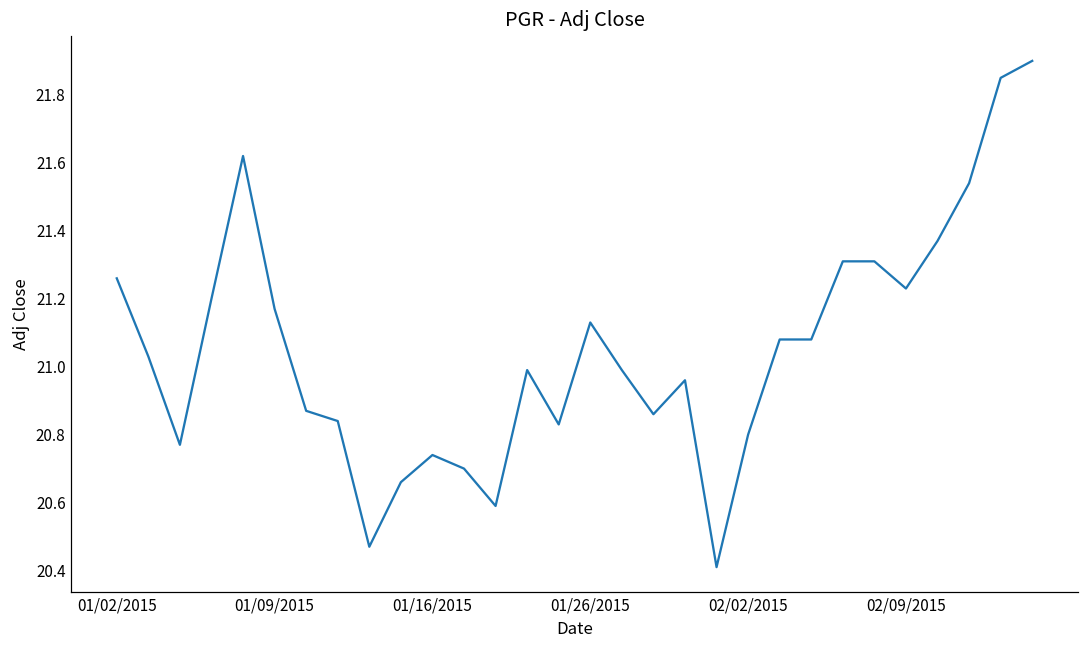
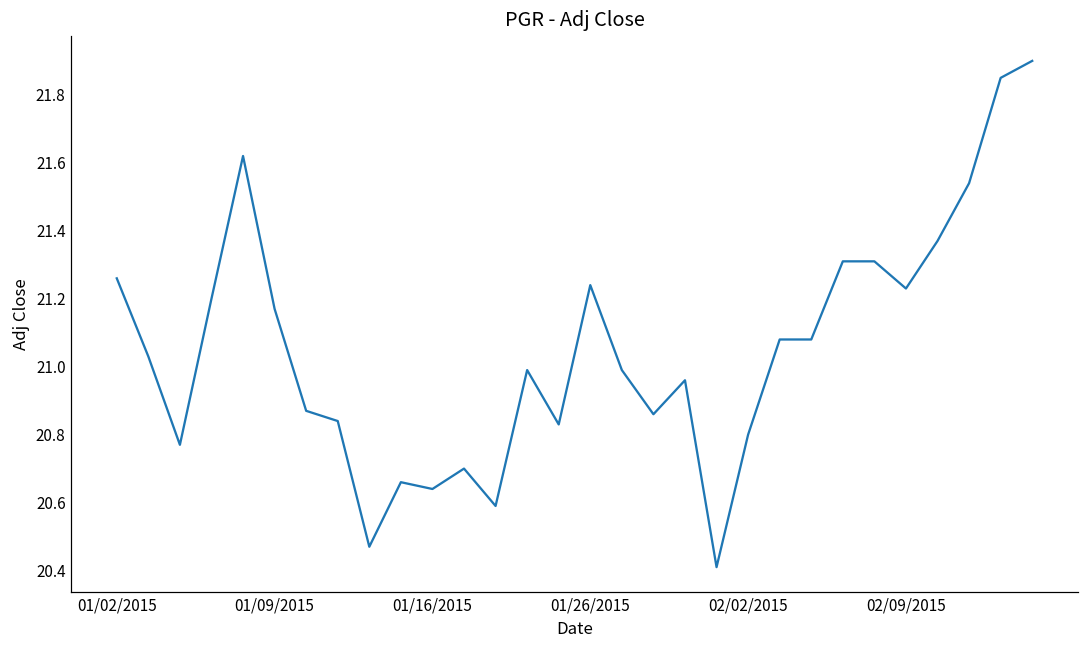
01/16/2015: 20.74 -> 20.64
01/26/2015: 21.13 -> 21.24
